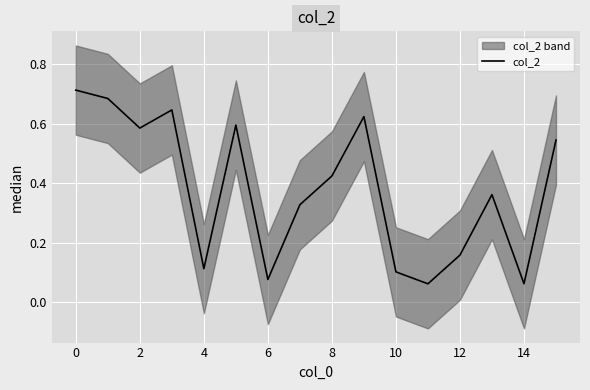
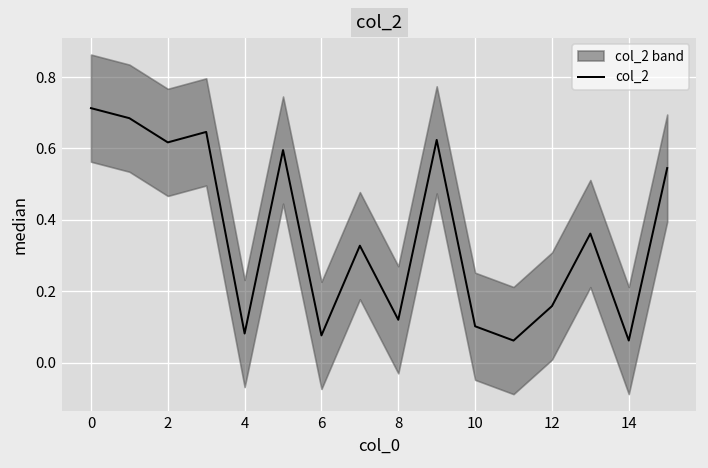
col_2, 2: 0.59 -> 0.62
col_2, 4: 0.11 -> 0.08
col_2, 8: 0.42 -> 0.12
